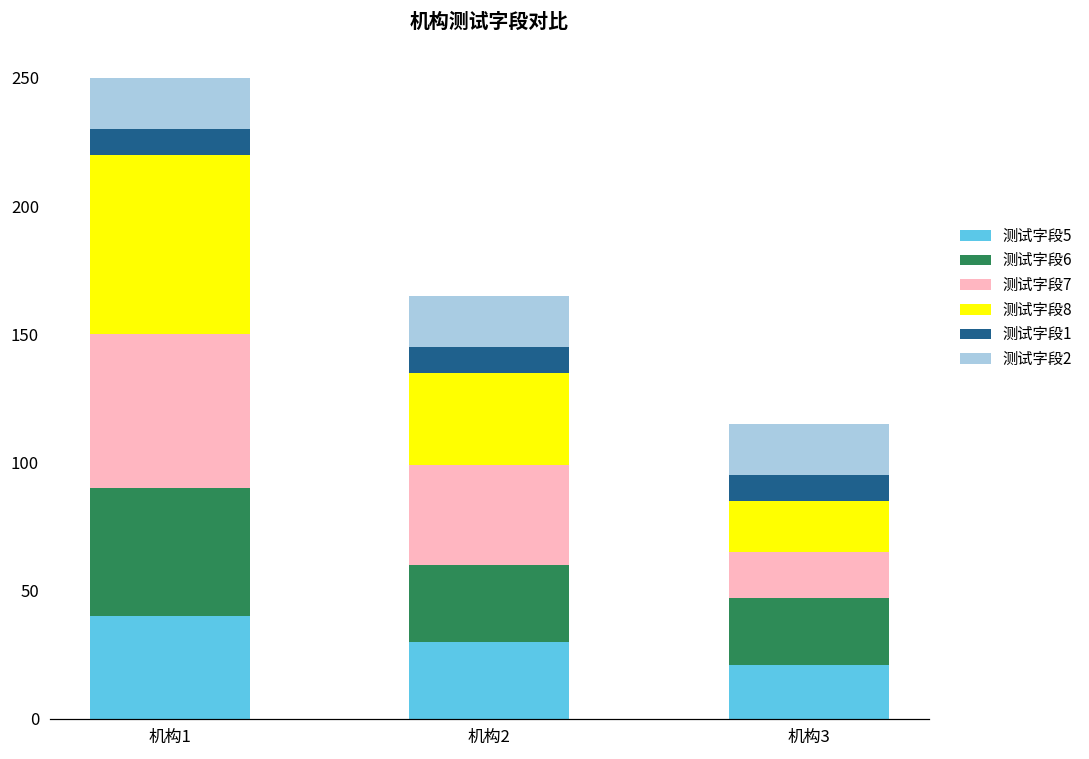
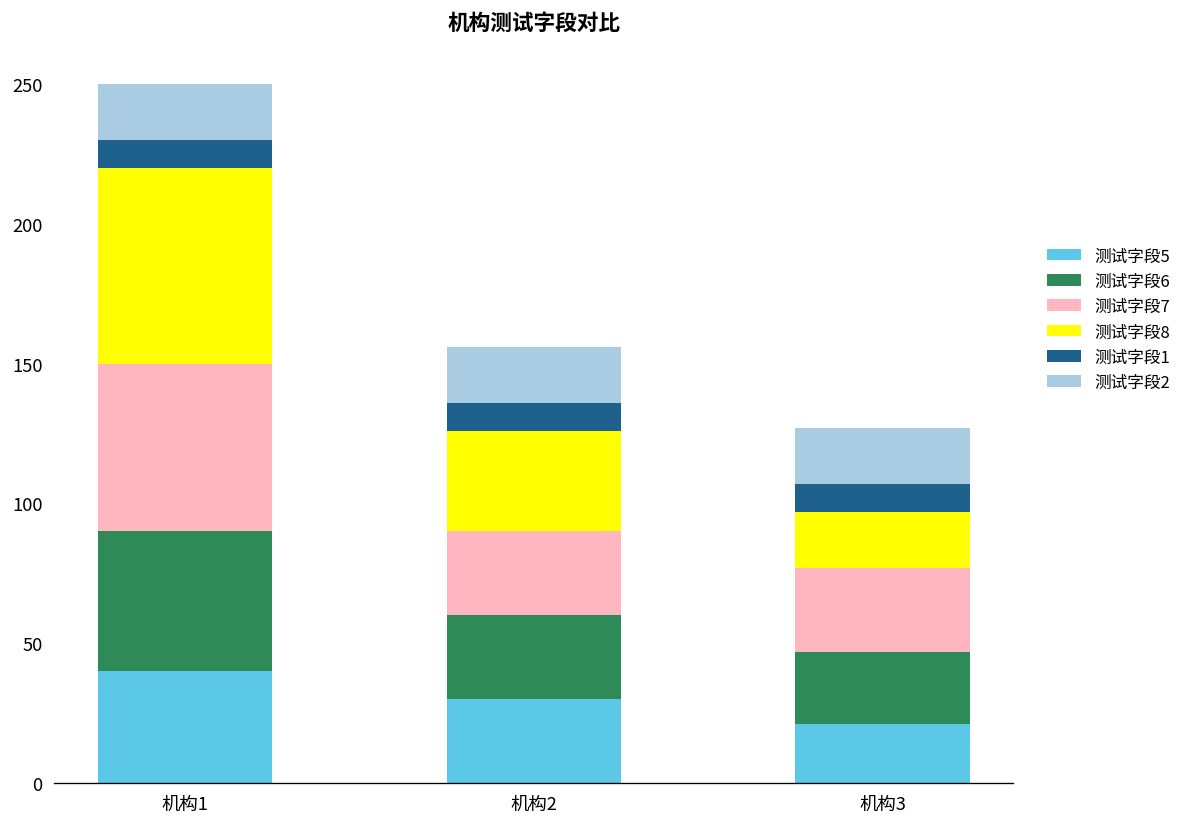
测试字段7, 机构2: 39 -> 30
测试字段7, 机构3: 18 -> 30
